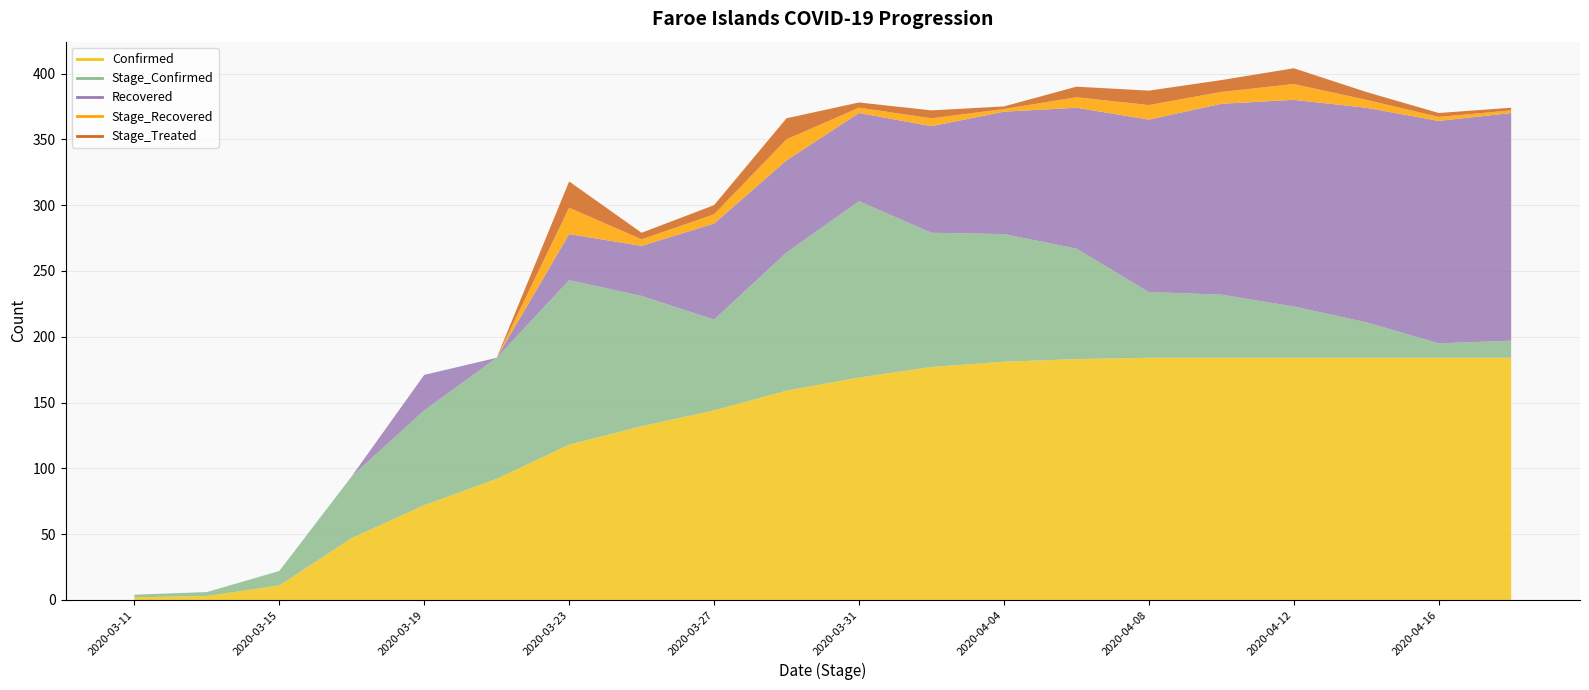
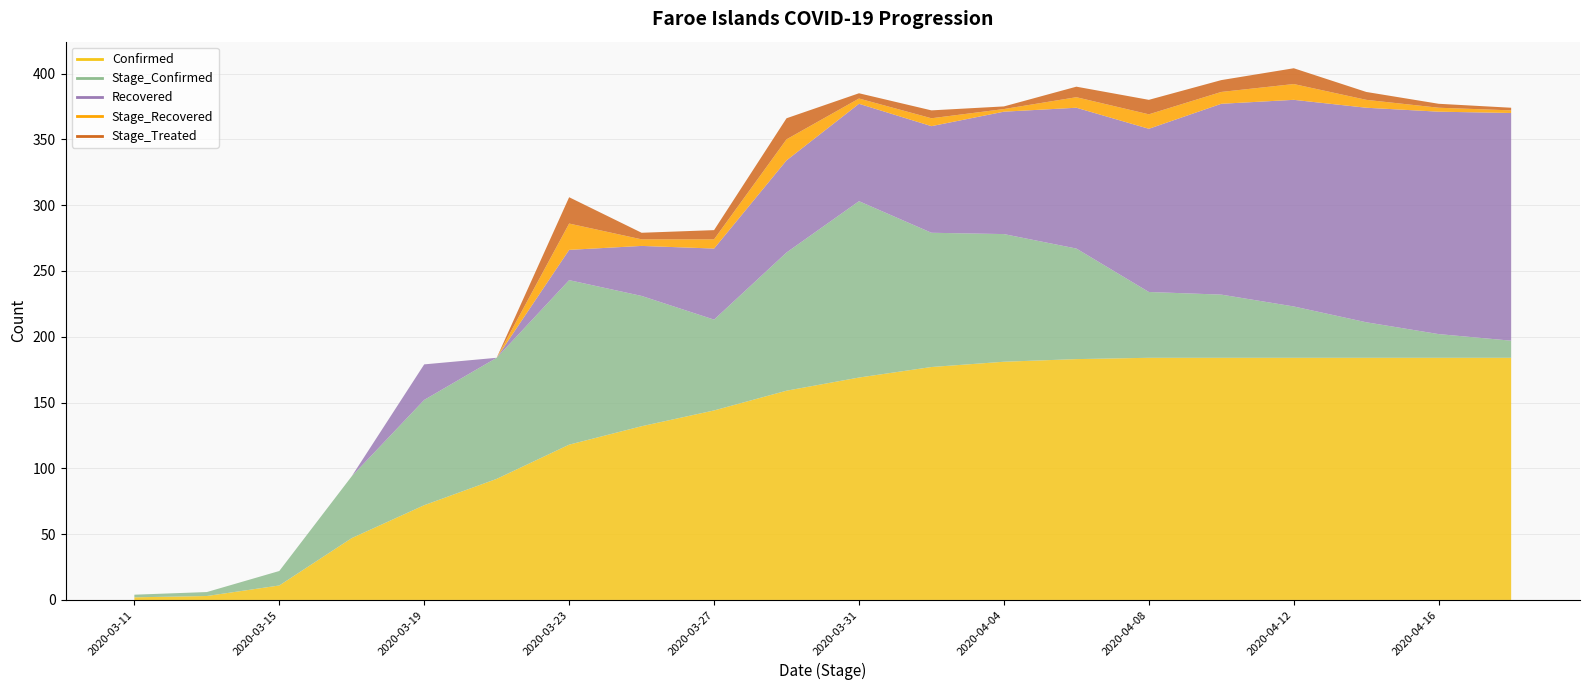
Stage_Confirmed, 2020-03-19: 72 -> 80
Recovered, 2020-03-23: 35 -> 23
Recovered, 2020-03-27: 73 -> 54
Recovered, 2020-03-31: 67 -> 74
Recovered, 2020-04-08: 131 -> 124
Stage_Confirmed, 2020-04-16: 11 -> 18
